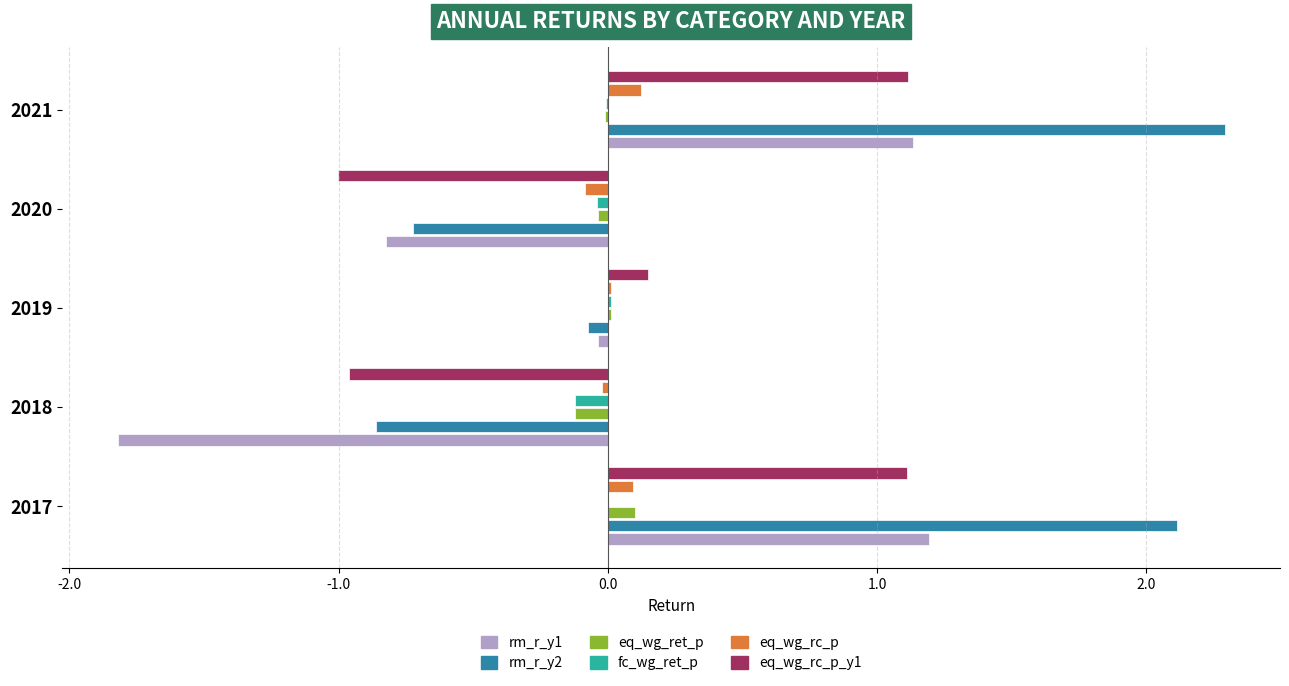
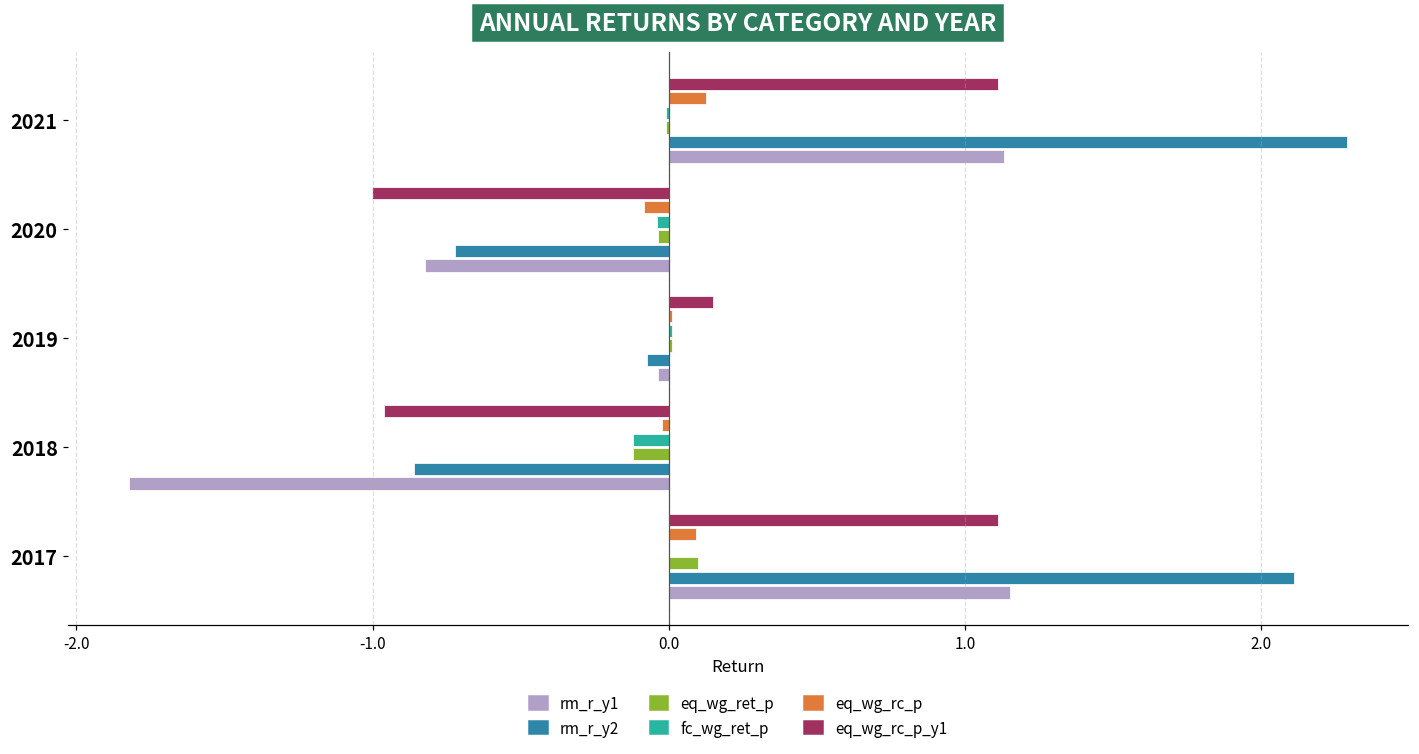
rm_r_y1, 2017: 1.19 -> 1.15
